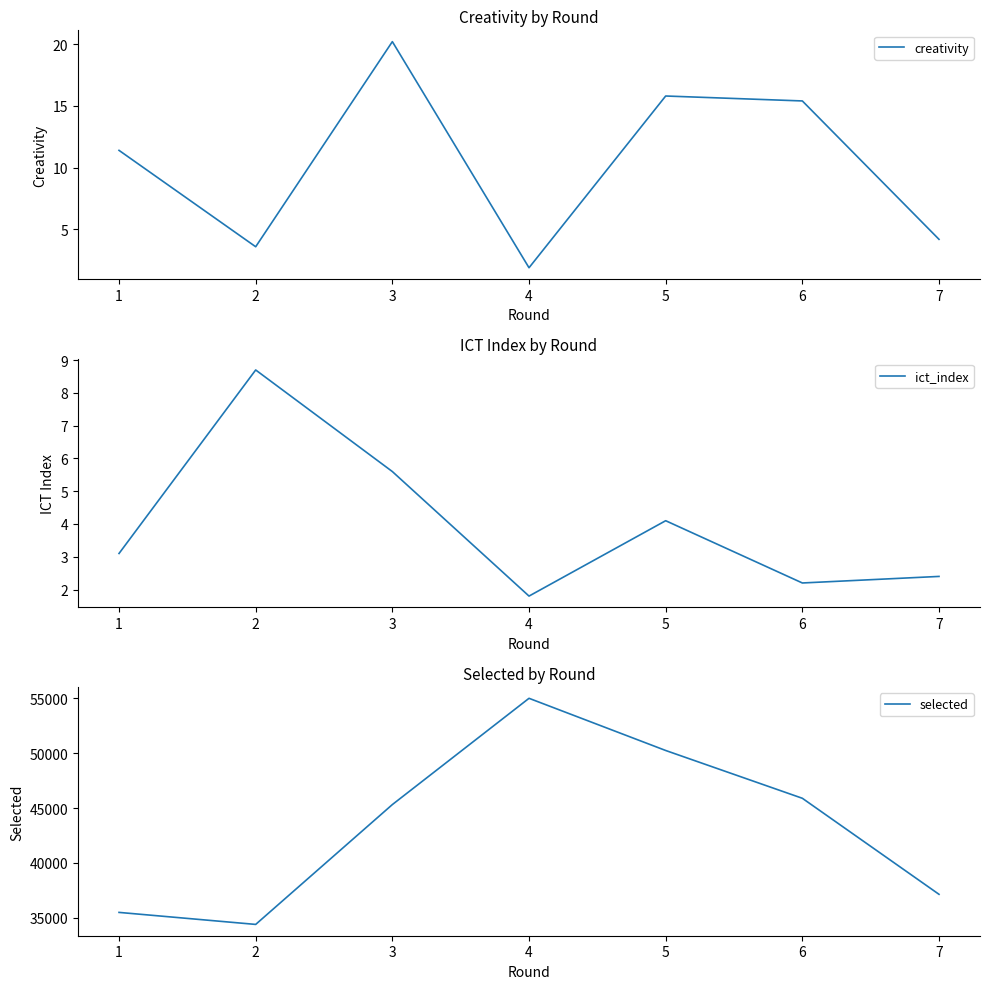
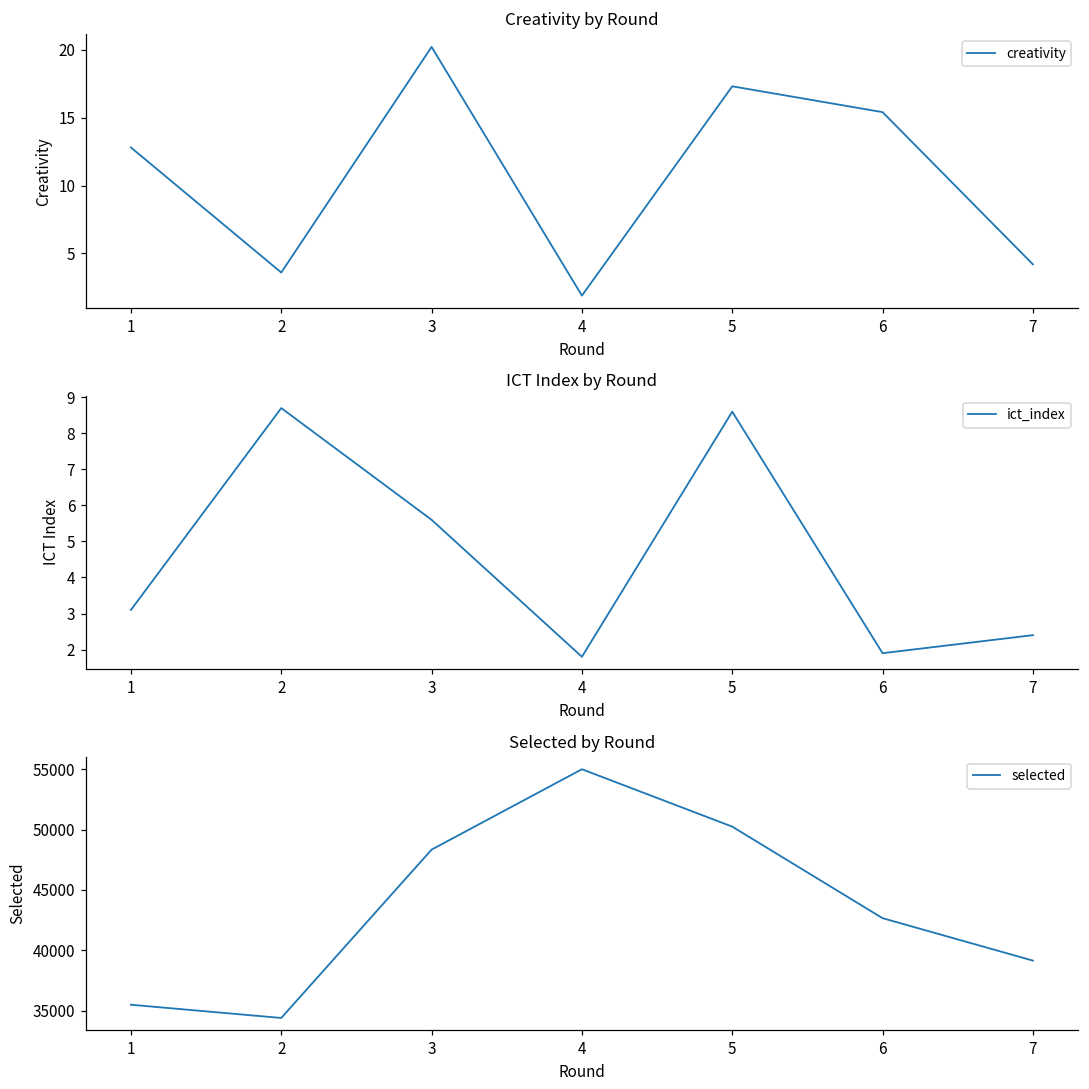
Creativity by Round, 1: 11.4 -> 12.8
Creativity by Round, 5: 15.8 -> 17.3
ICT Index by Round, 5: 4.1 -> 8.6
ICT Index by Round, 6: 2.2 -> 1.9
Selected by Round, 3: 45300 -> 48300
Selected by Round, 6: 45900 -> 42700
Selected by Round, 7: 37100 -> 39100
